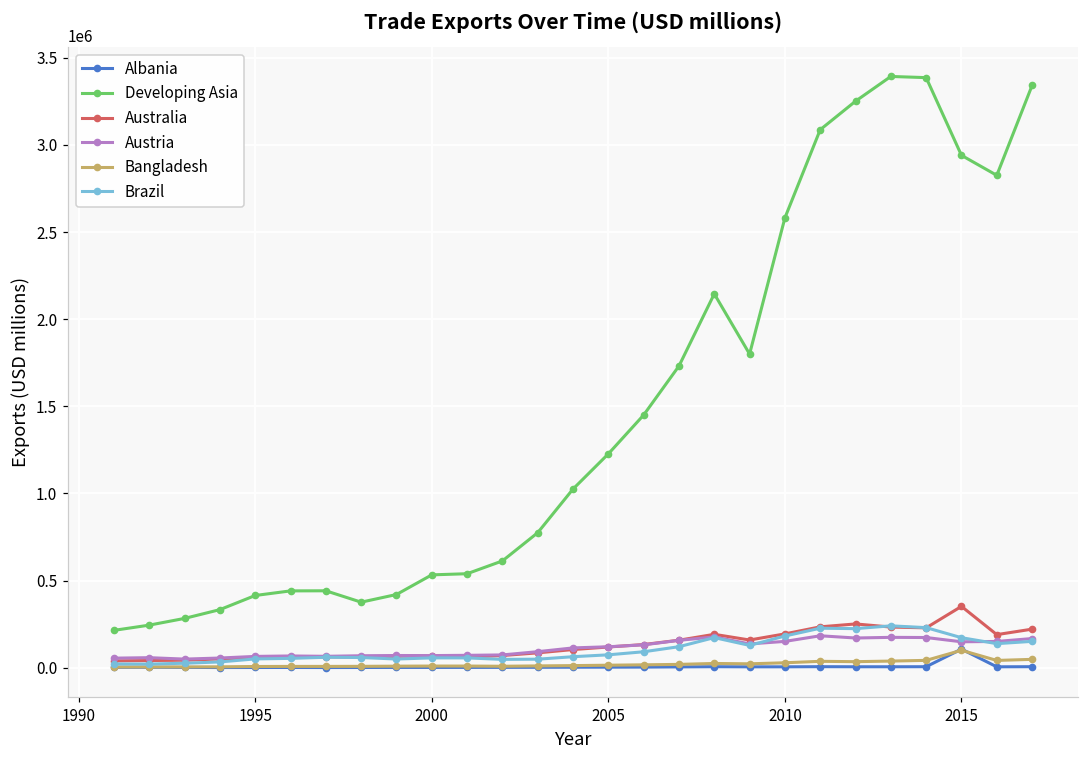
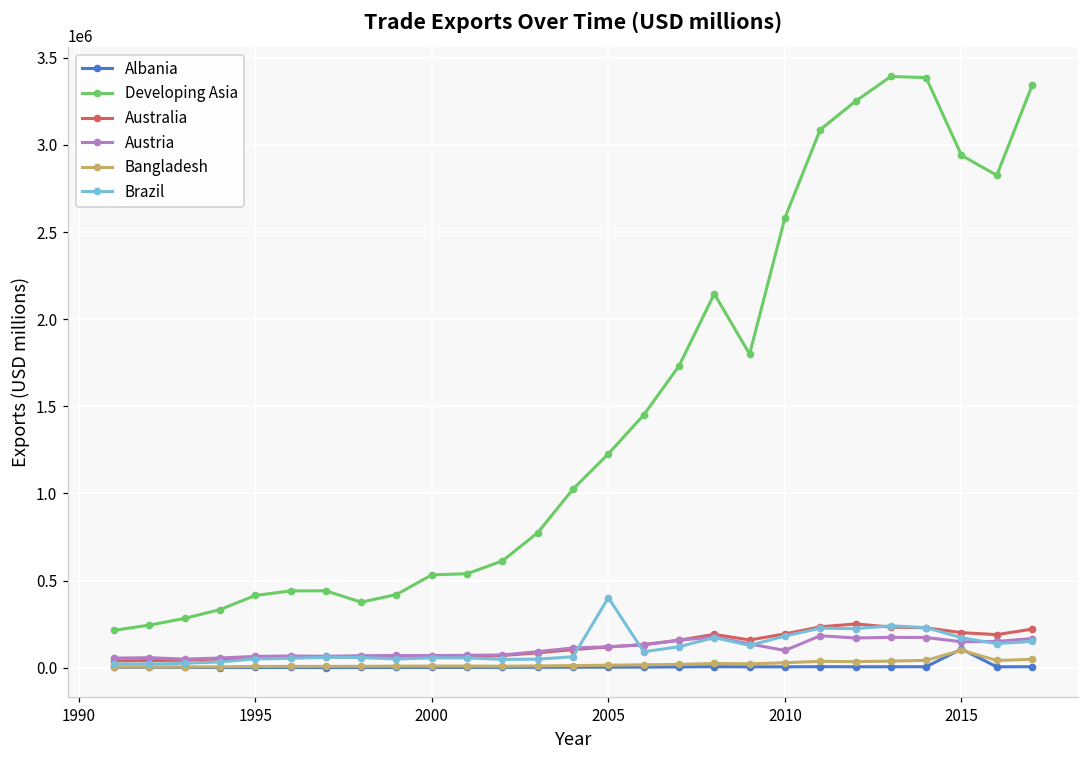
Brazil, 2005: 70000 -> 400000
Austria, 2010: 150000 -> 100000
Australia, 2015: 350000 -> 200000
